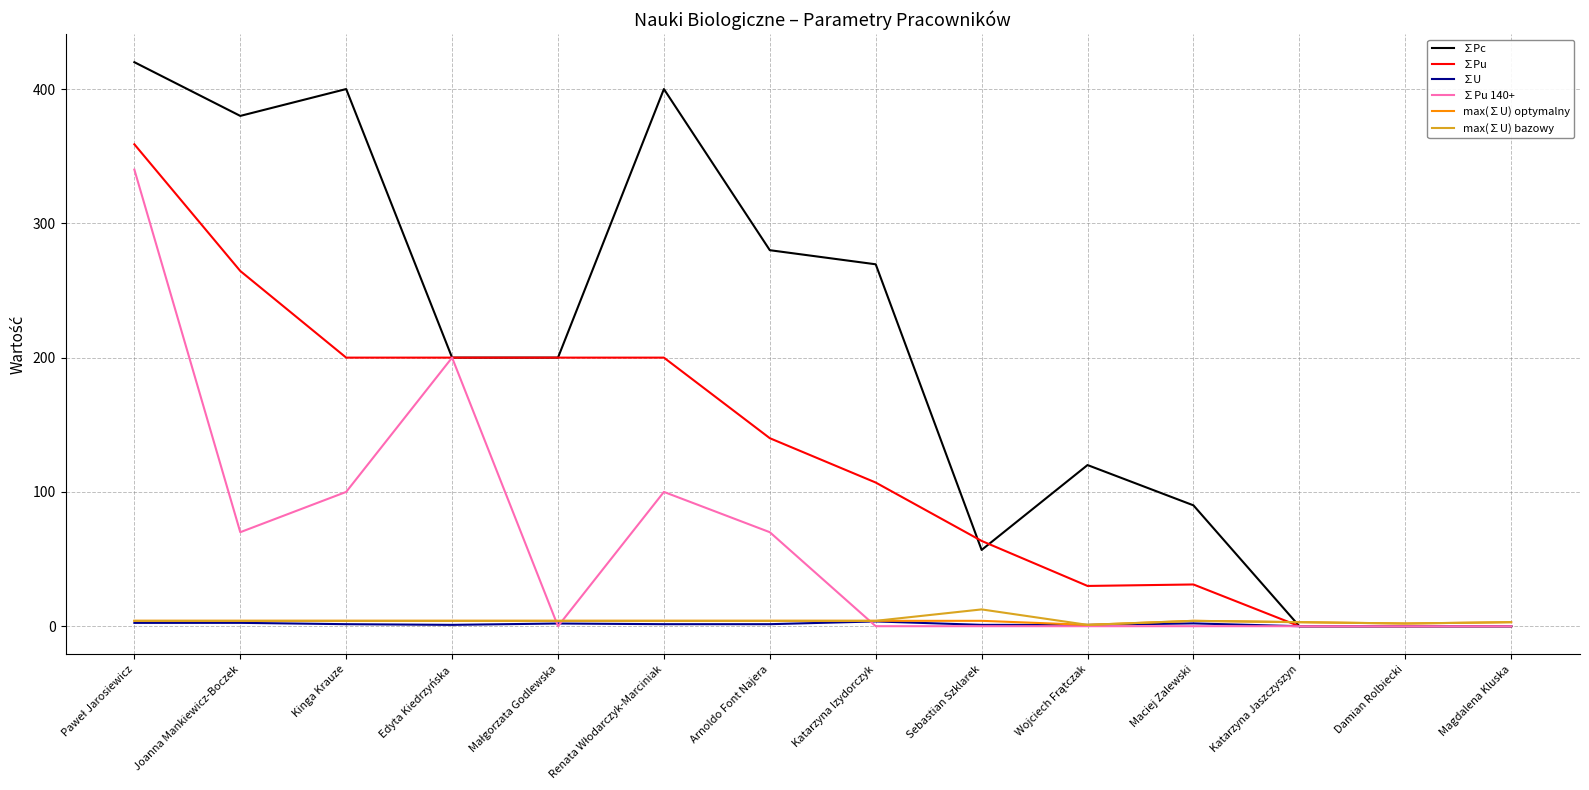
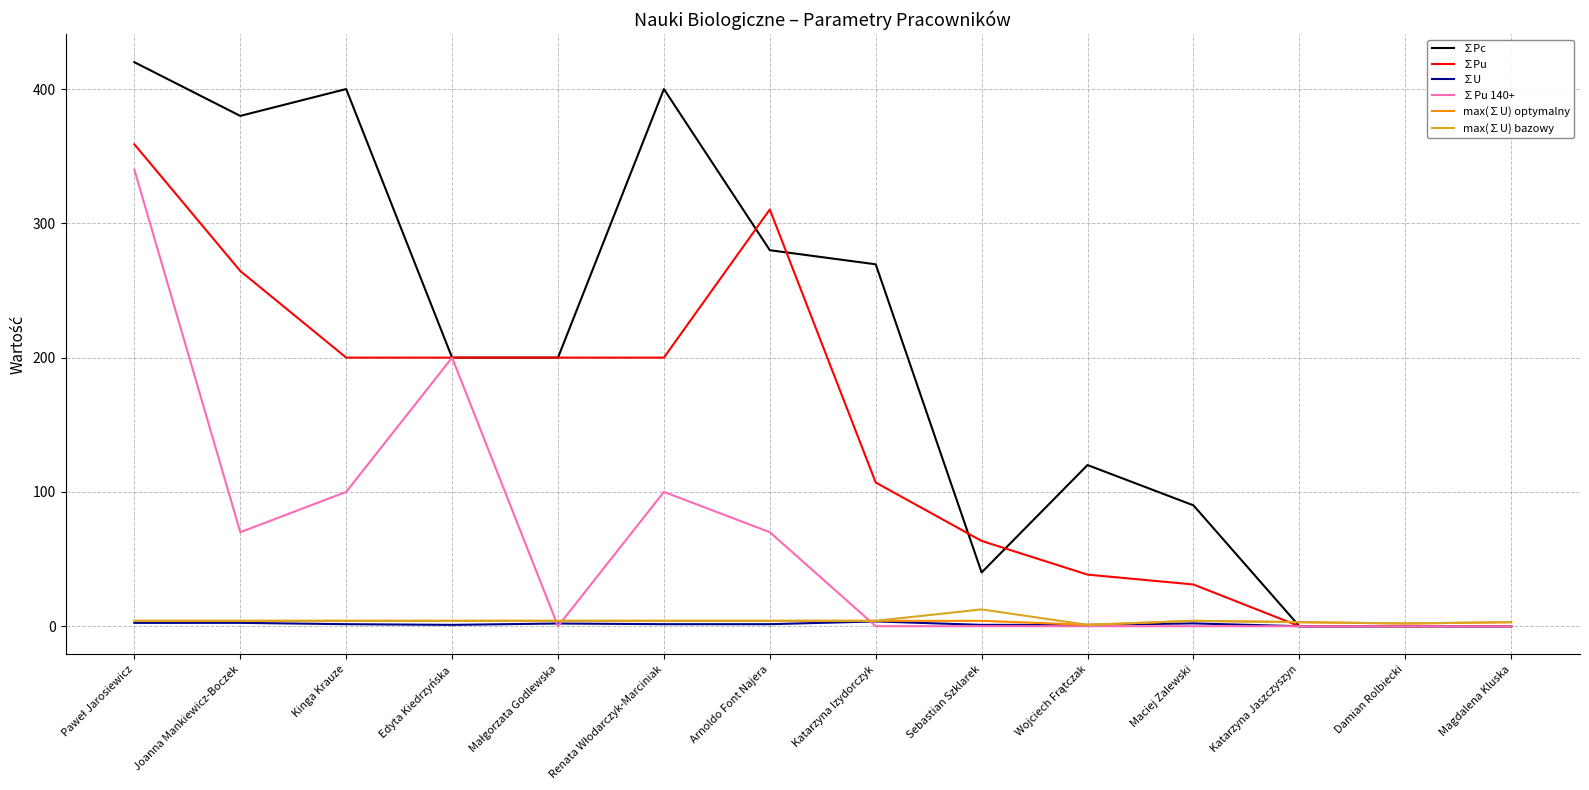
∑Pu, Arnoldo Font Najera: 140 -> 310
∑Pc, Sebastian Szklarek: 57 -> 40
∑Pu, Wojciech Frątczak: 30 -> 38
